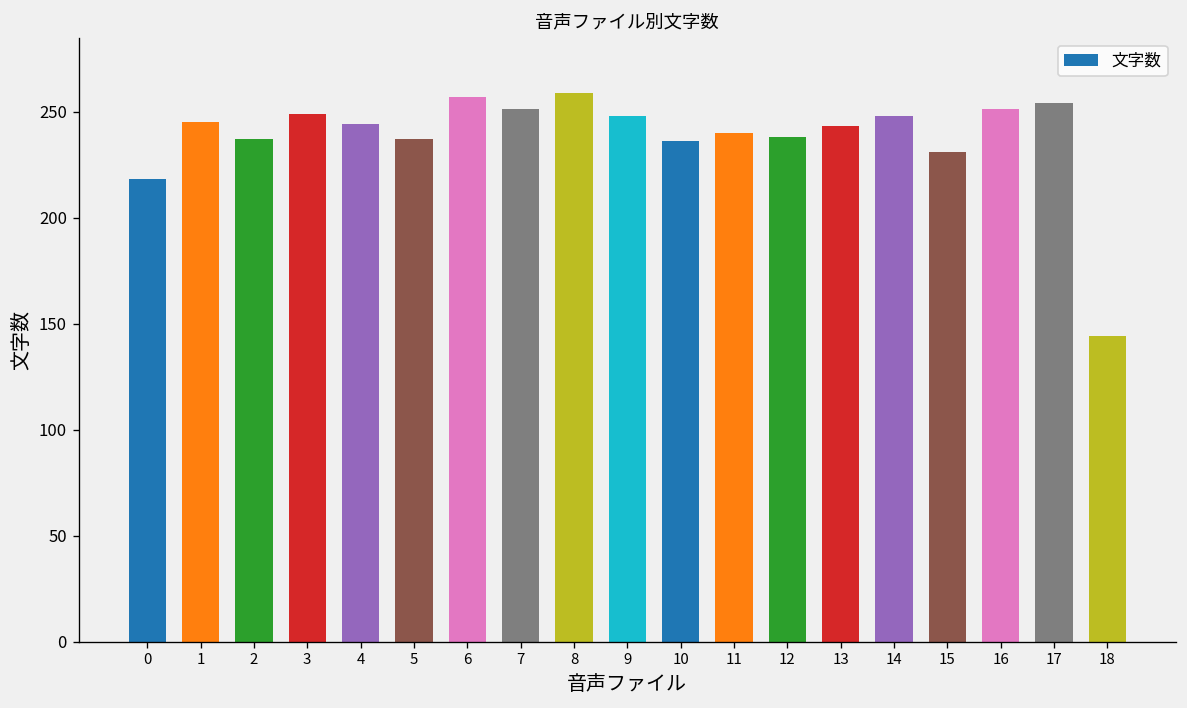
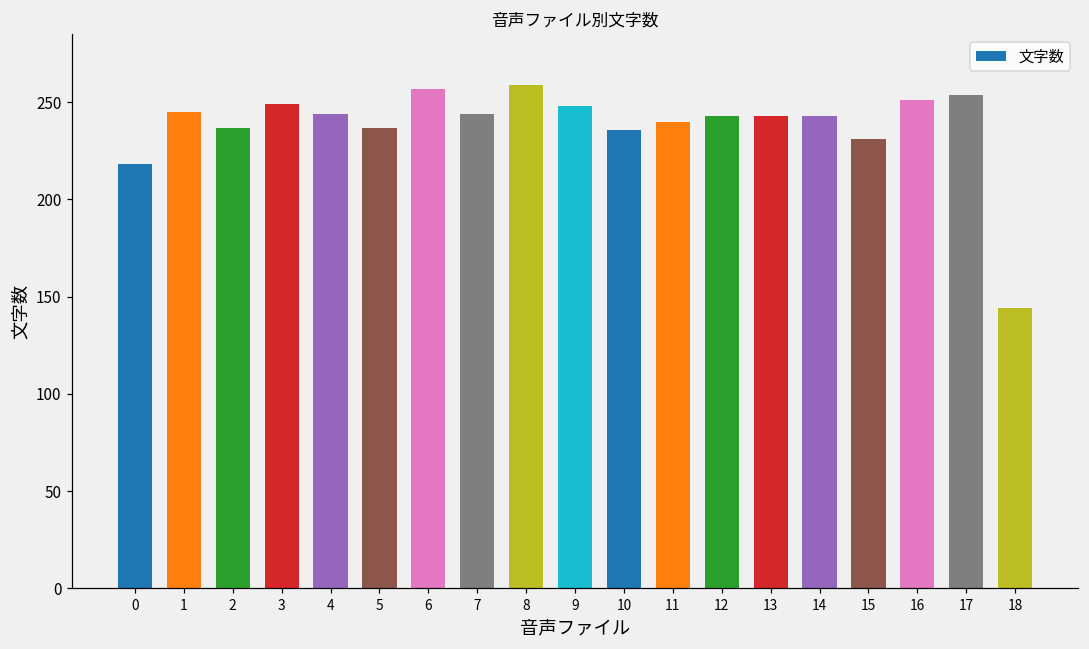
7: 251 -> 244
12: 238 -> 243
14: 248 -> 243
